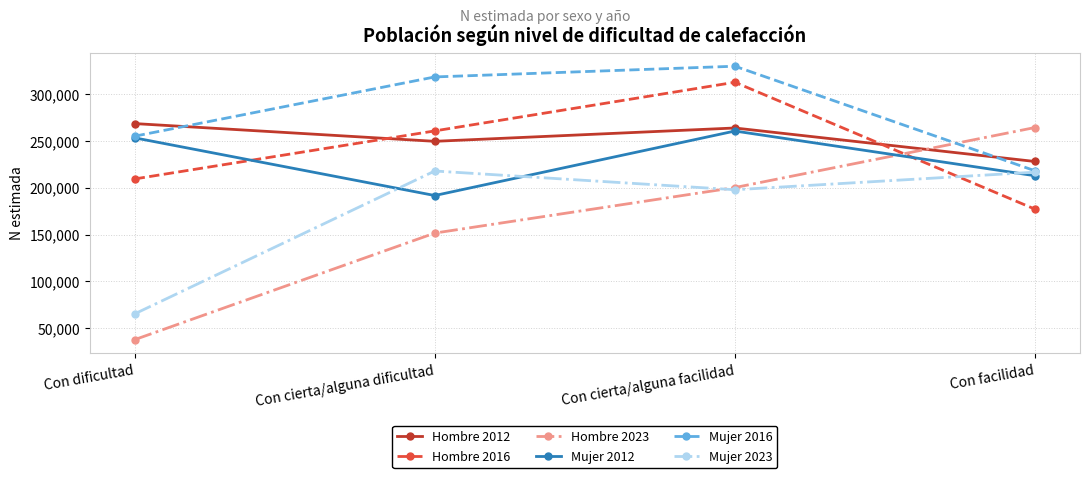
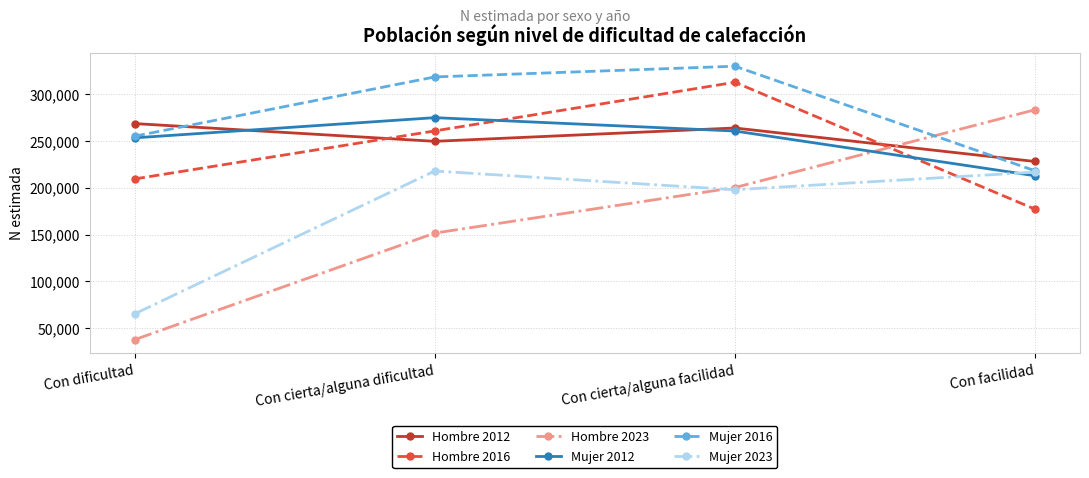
Mujer 2012, Con cierta/alguna dificultad: 190,000 -> 270,000
Hombre 2023, Con facilidad: 260,000 -> 280,000
